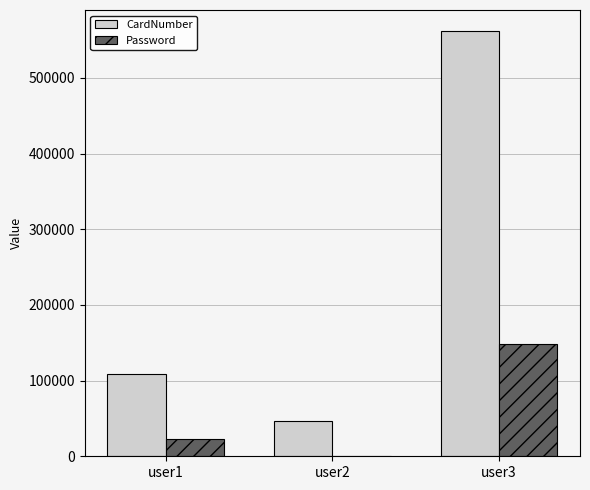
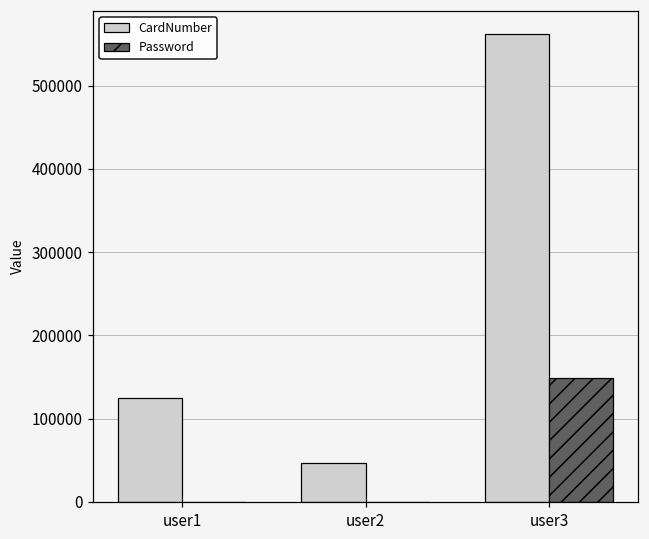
CardNumber, user1: 110000 -> 130000
Password, user1: 20000 -> 0
